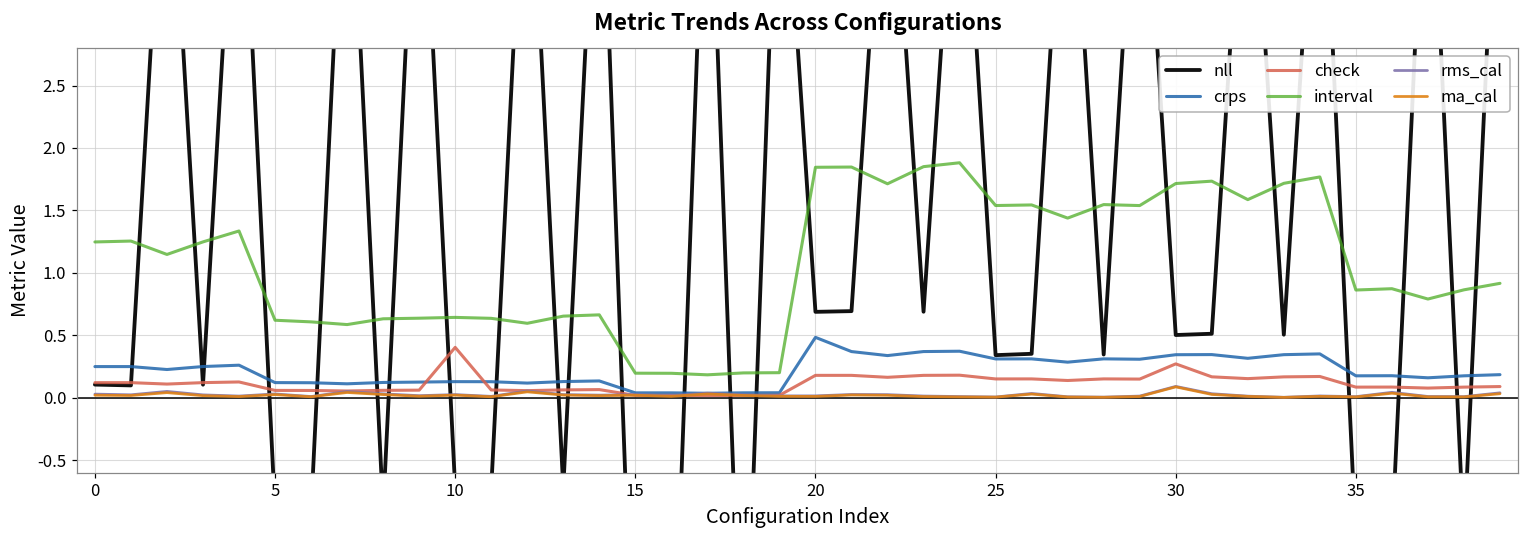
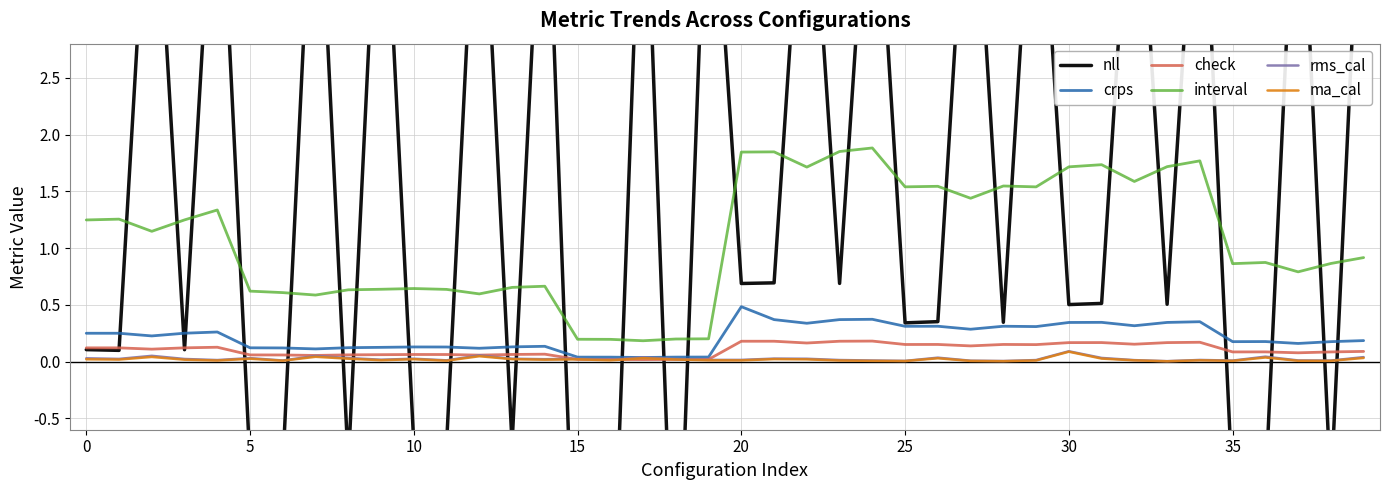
check, 10: 0.40 -> 0.06
check, 30: 0.27 -> 0.17
